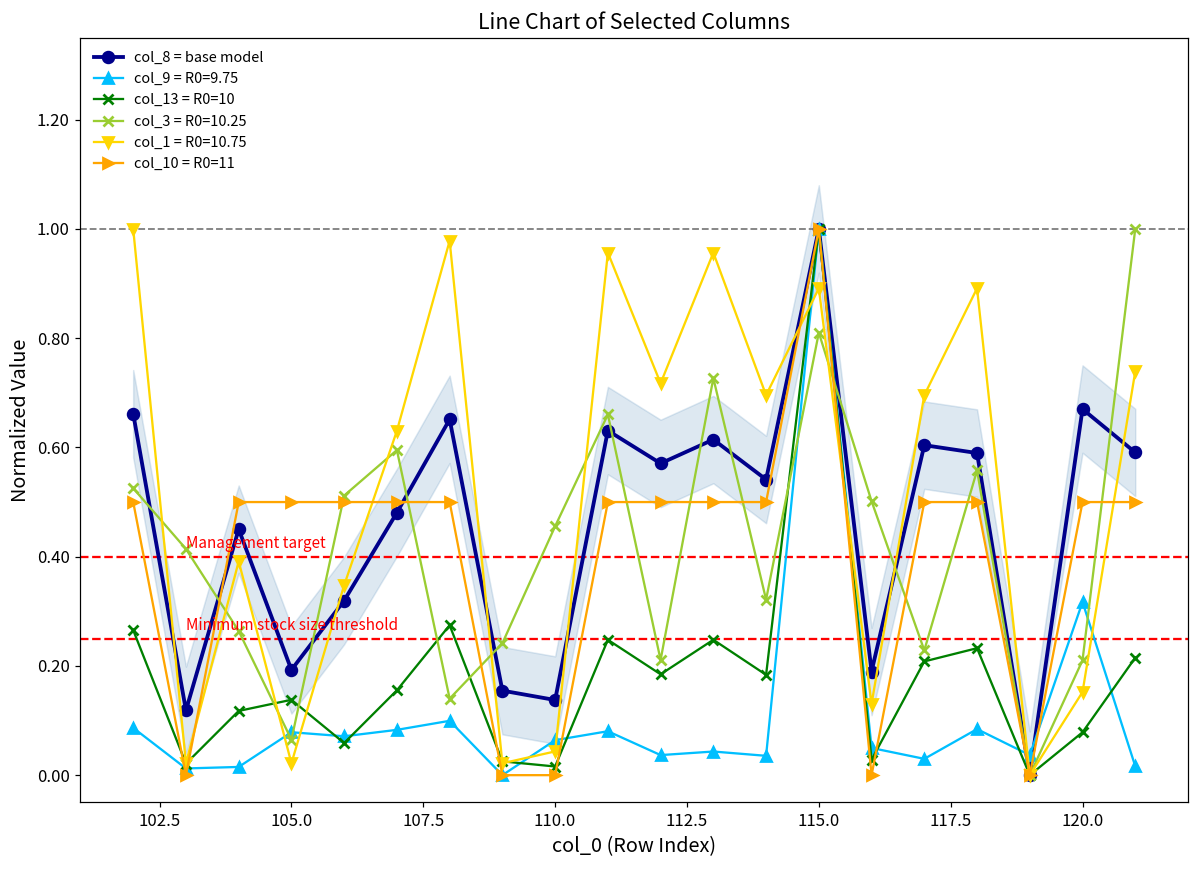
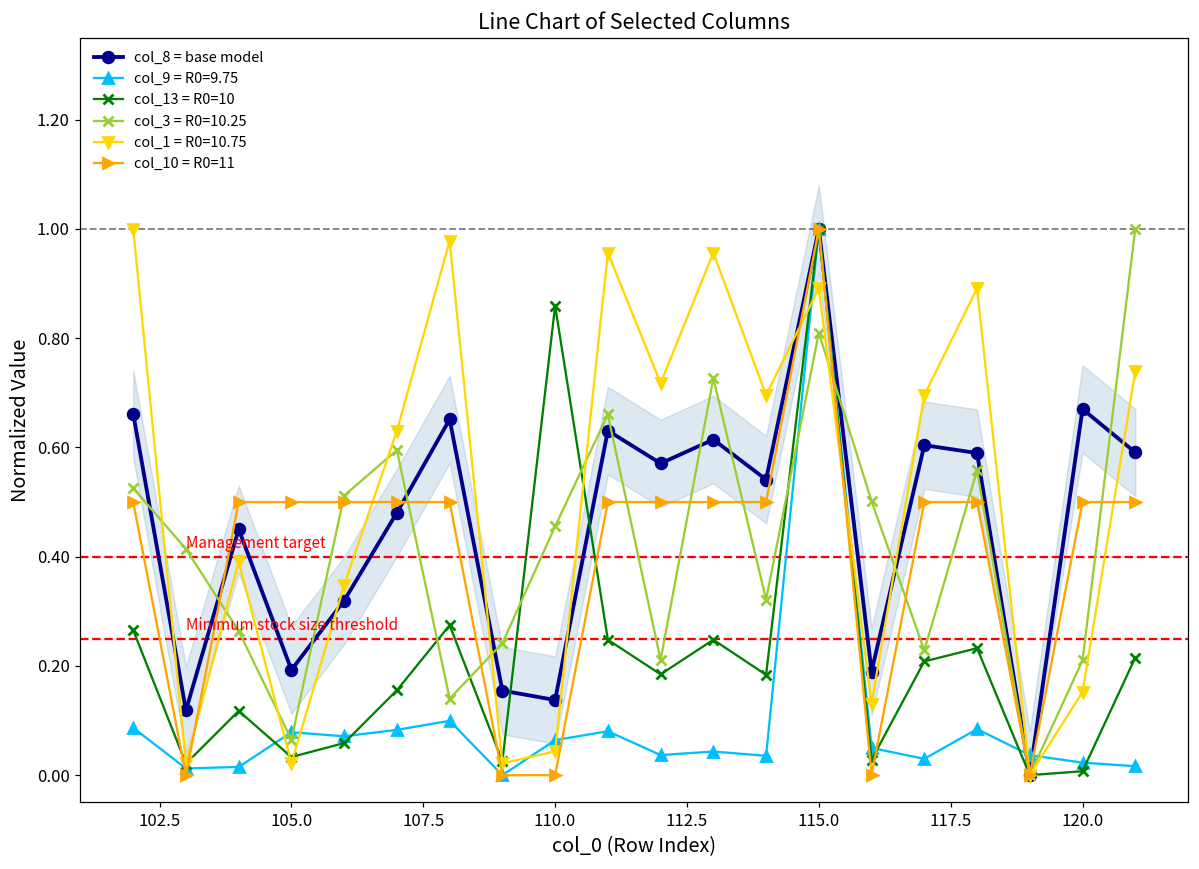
col_13 = R0=10, 105.0: 0.14 -> 0.03
col_13 = R0=10, 110.0: 0.02 -> 0.86
col_9 = R0=9.75, 120.0: 0.32 -> 0.02
col_13 = R0=10, 120.0: 0.08 -> 0.01
